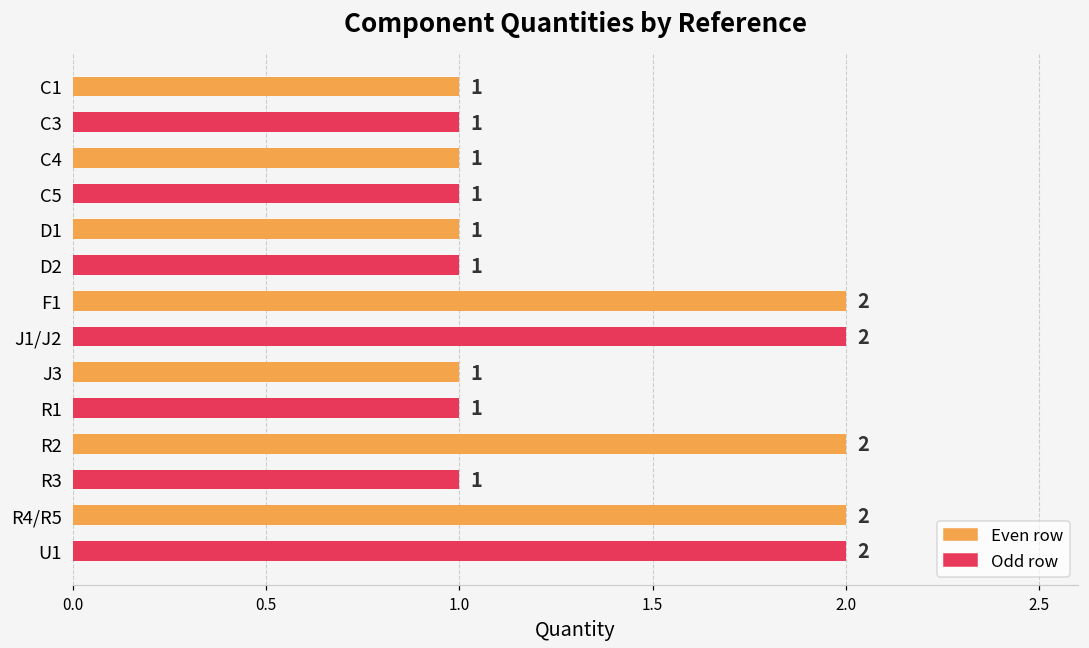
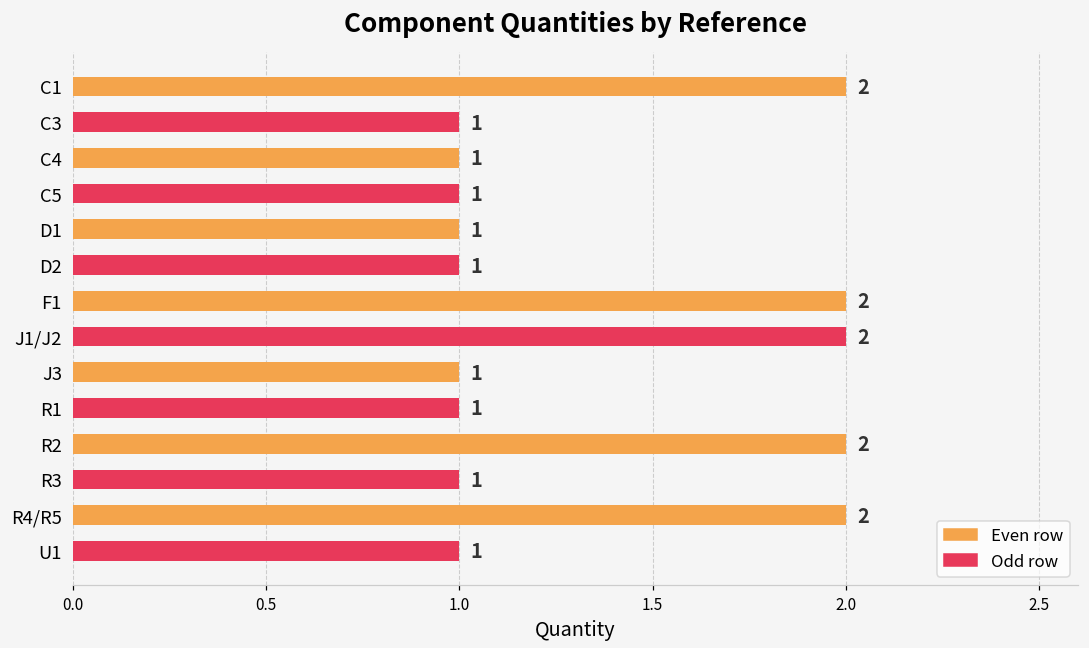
C1: 1 -> 2
U1: 2 -> 1
